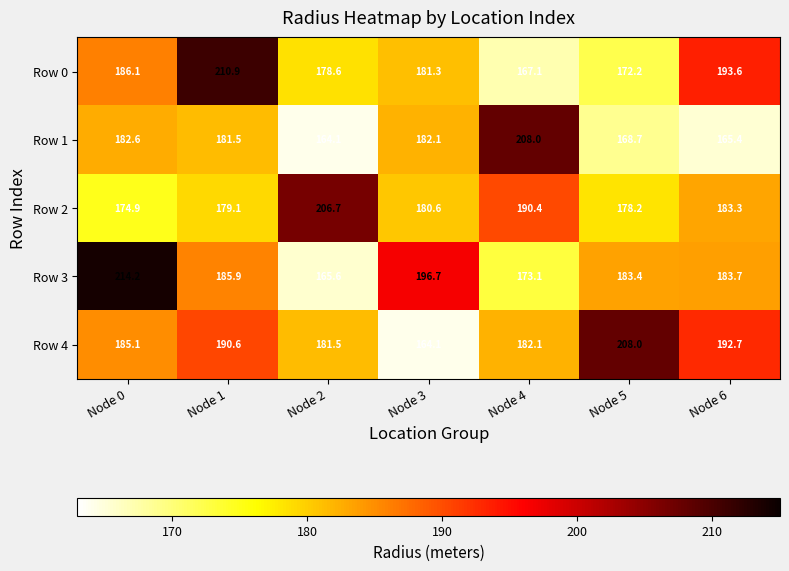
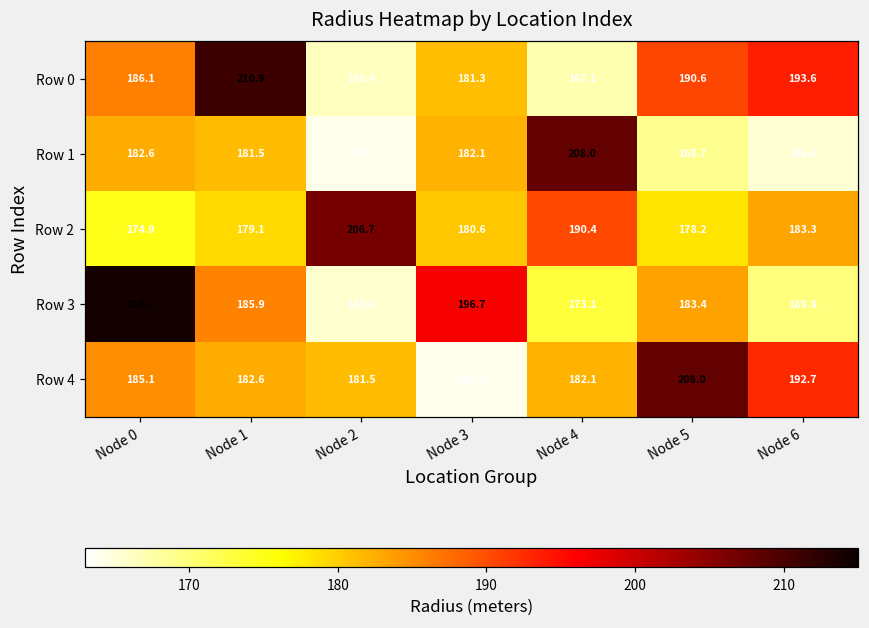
Row 0, Node 2: 178.6 -> 166.4
Row 0, Node 5: 172.2 -> 190.6
Row 3, Node 6: 183.7 -> 169.8
Row 4, Node 1: 190.6 -> 182.6
